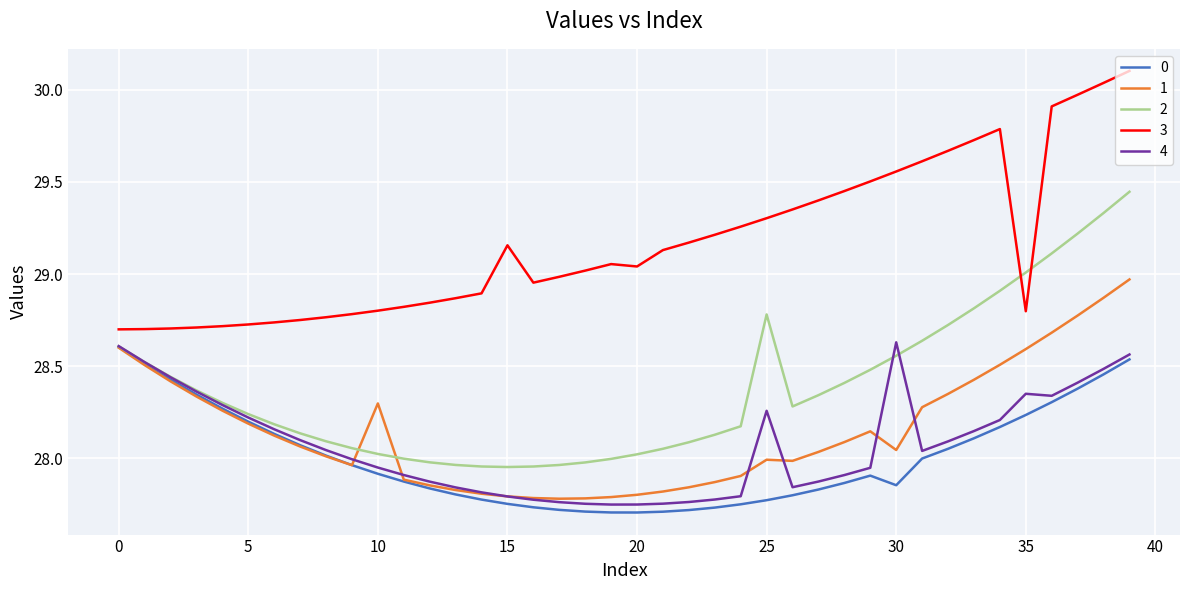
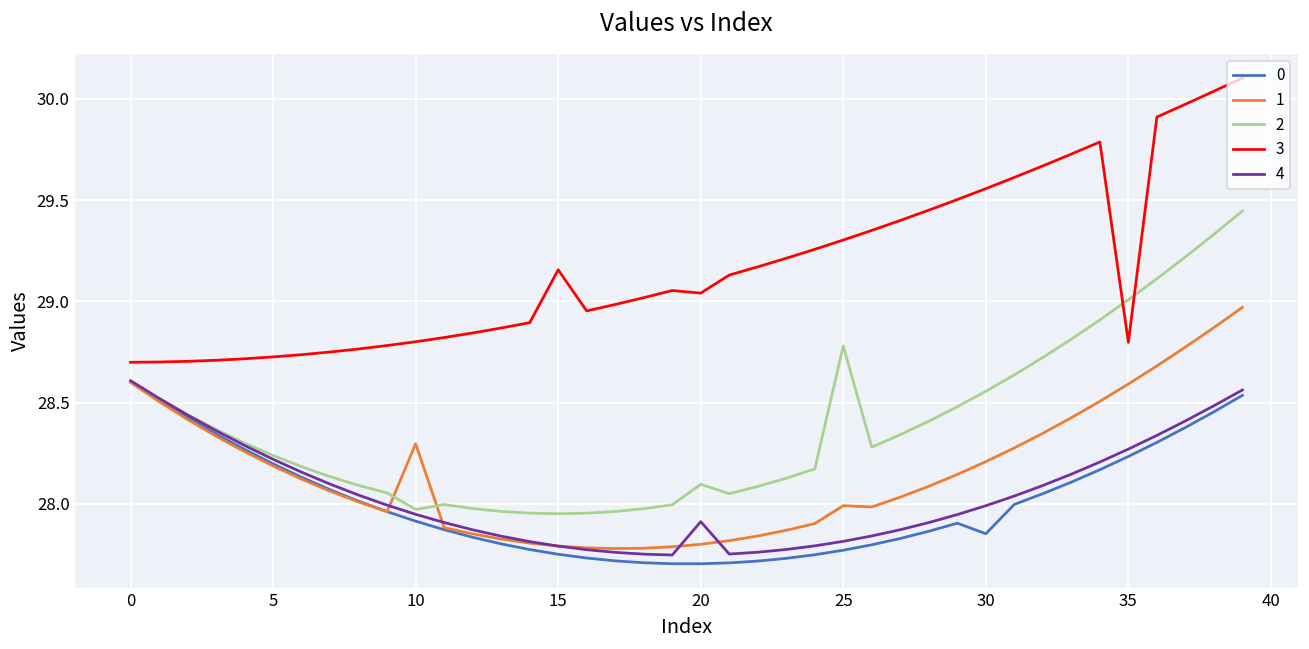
2, 10: 28.02 -> 27.97
2, 20: 28.02 -> 28.10
4, 20: 27.75 -> 27.91
4, 25: 28.26 -> 27.81
1, 30: 28.04 -> 28.21
4, 30: 28.63 -> 27.99
4, 35: 28.35 -> 28.27
